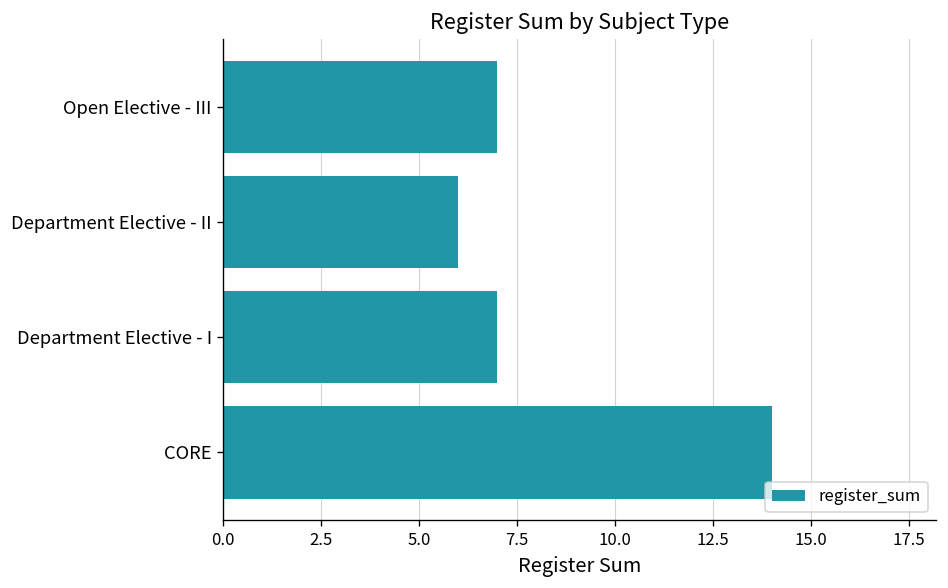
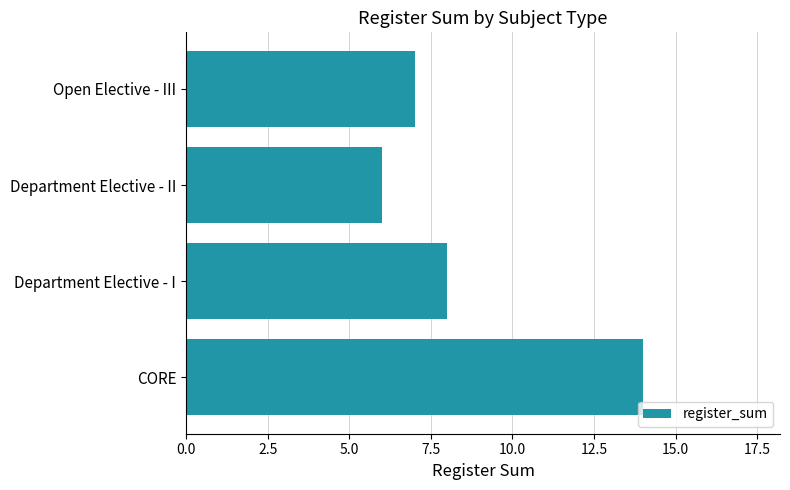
Department Elective - I: 7 -> 8
